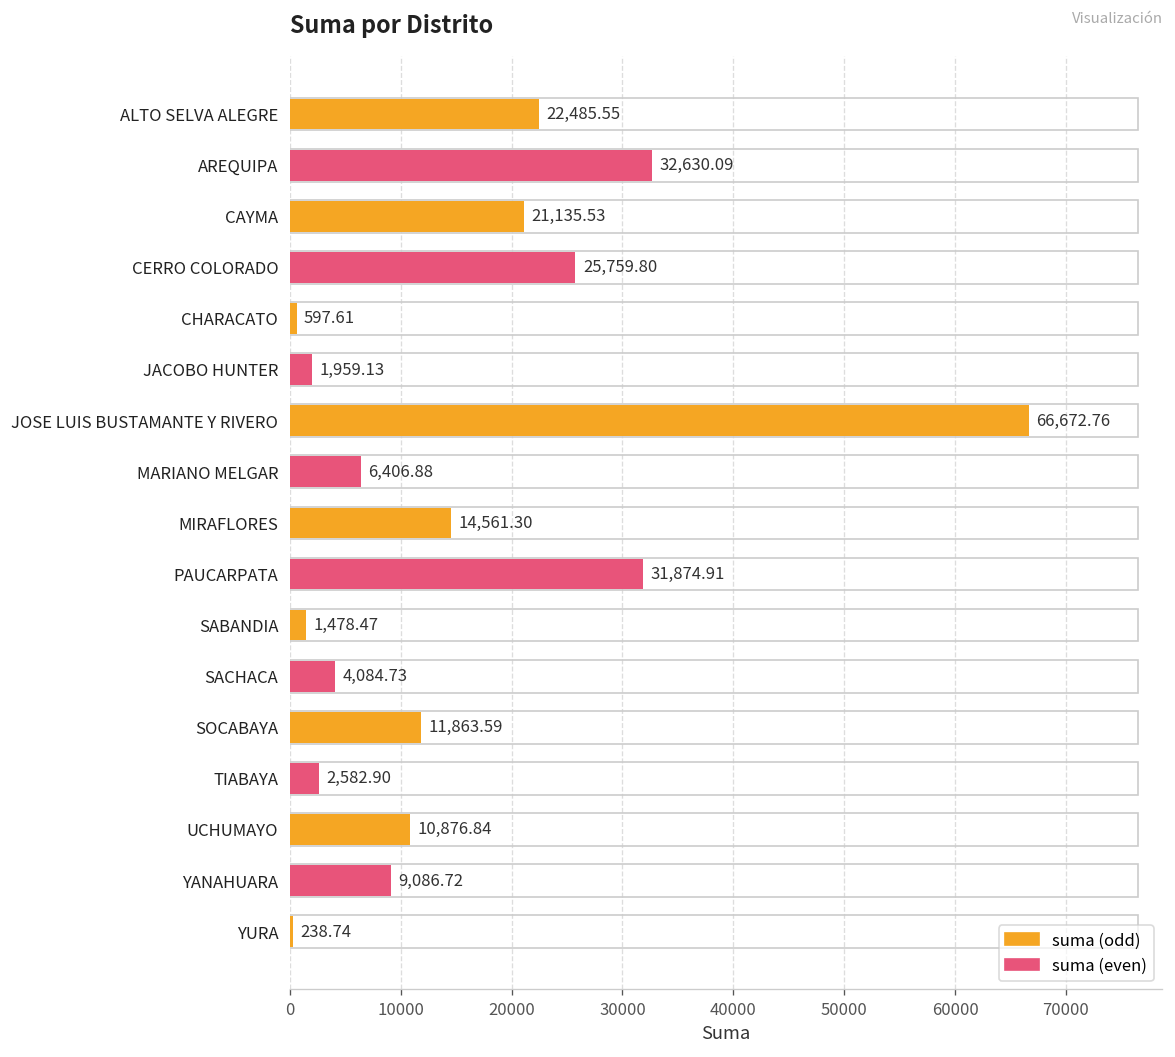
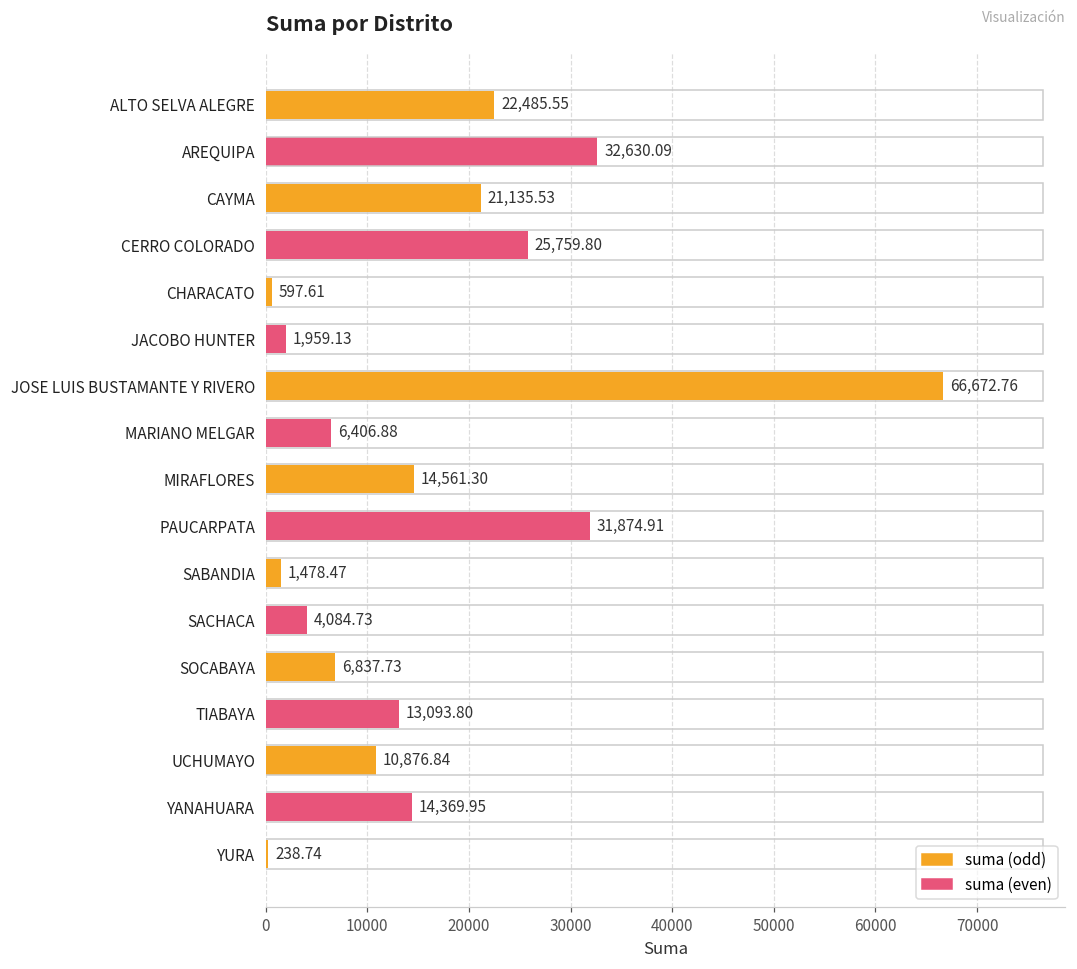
SOCABAYA: 11,863.59 -> 6,837.73
TIABAYA: 2,582.90 -> 13,093.80
YANAHUARA: 9,086.72 -> 14,369.95
